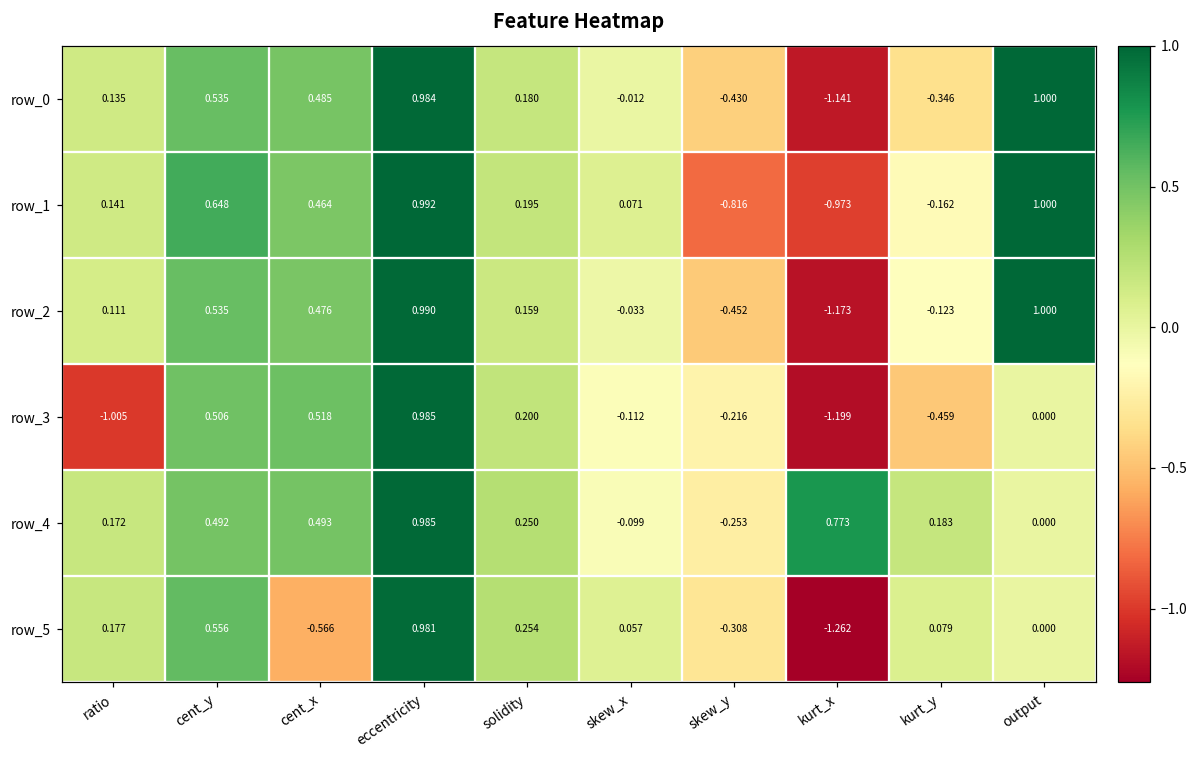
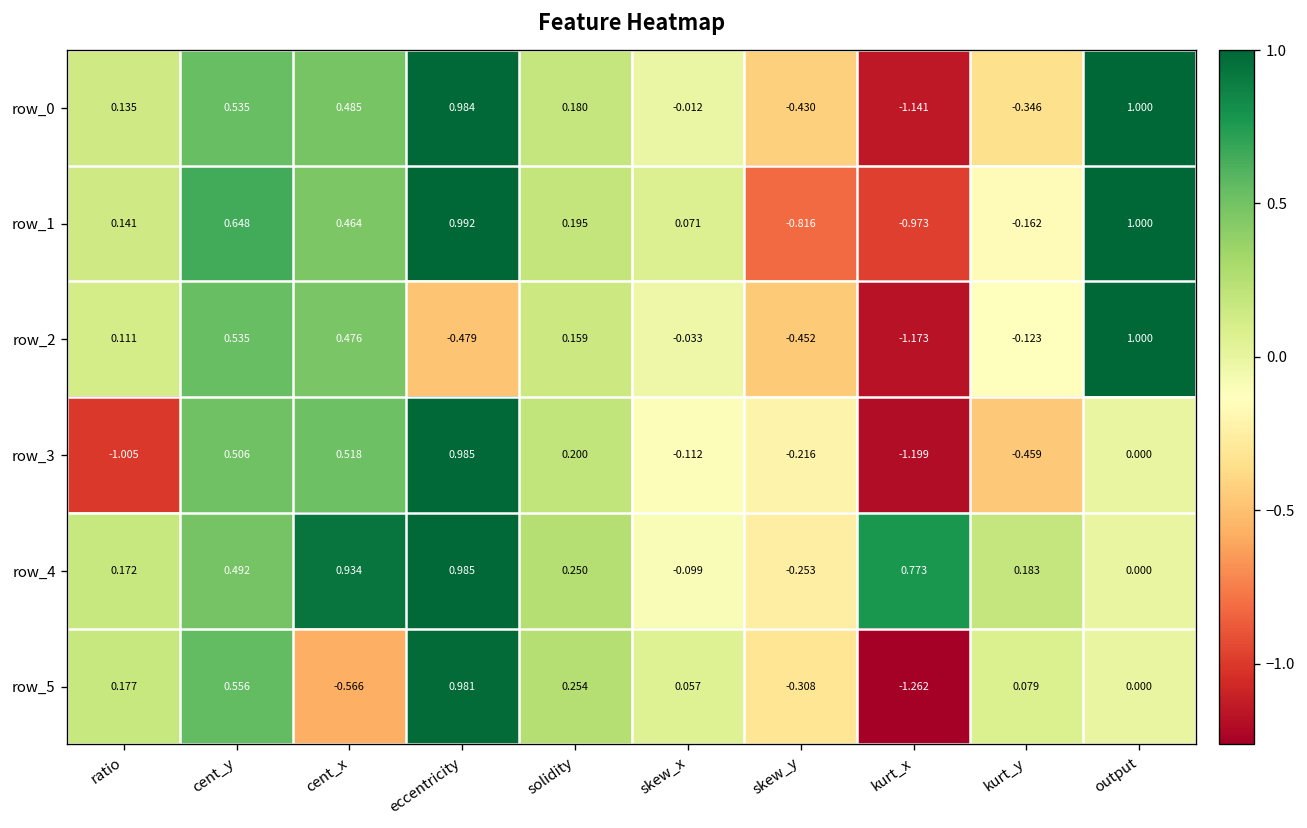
row_2, eccentricity: 0.990 -> -0.479
row_4, cent_x: 0.493 -> 0.934
